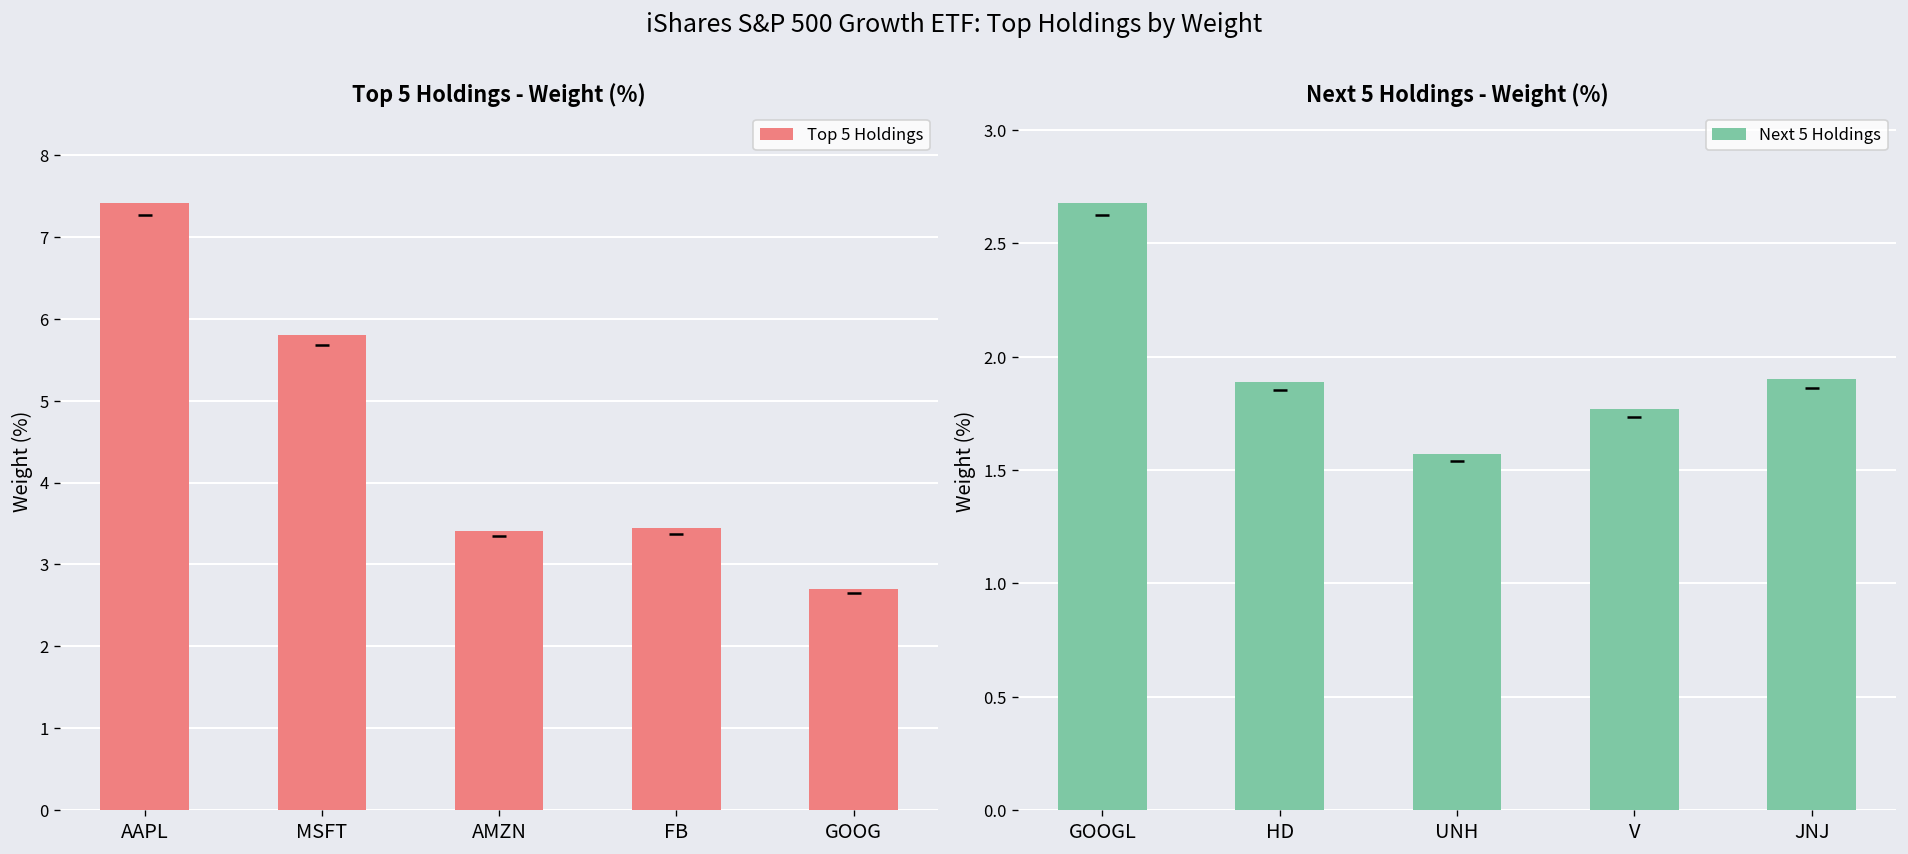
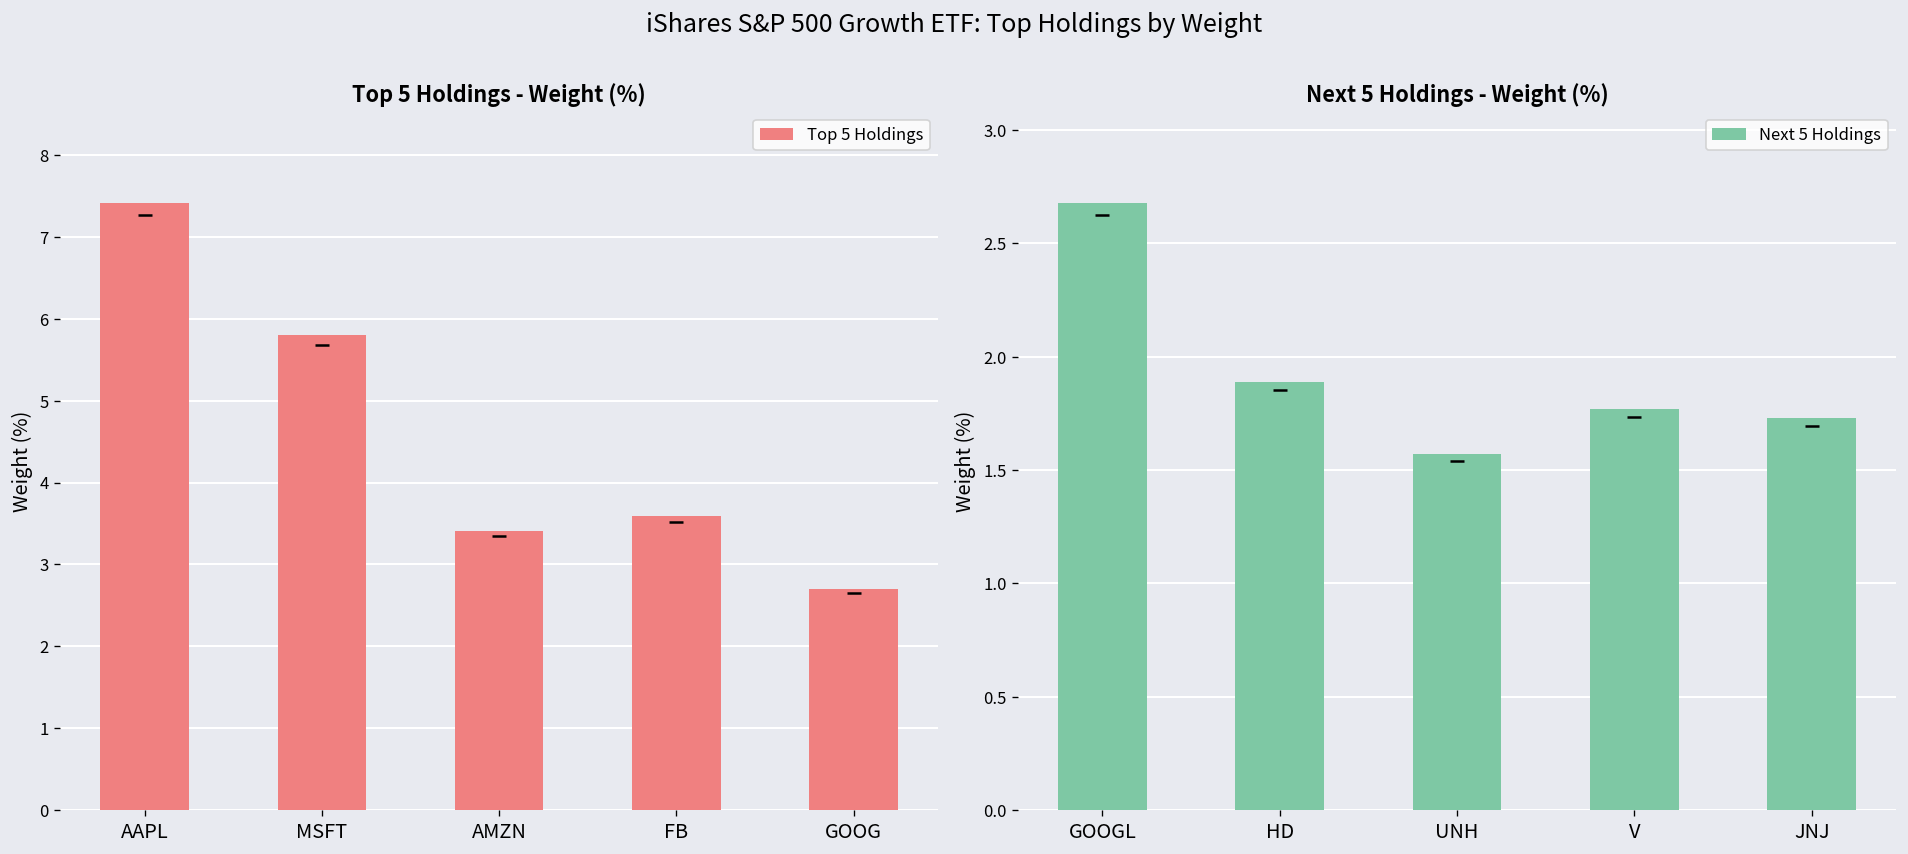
Top 5 Holdings - Weight (%), Top 5 Holdings, FB: 3.4 -> 3.6
Next 5 Holdings - Weight (%), Next 5 Holdings, JNJ: 1.90 -> 1.73
